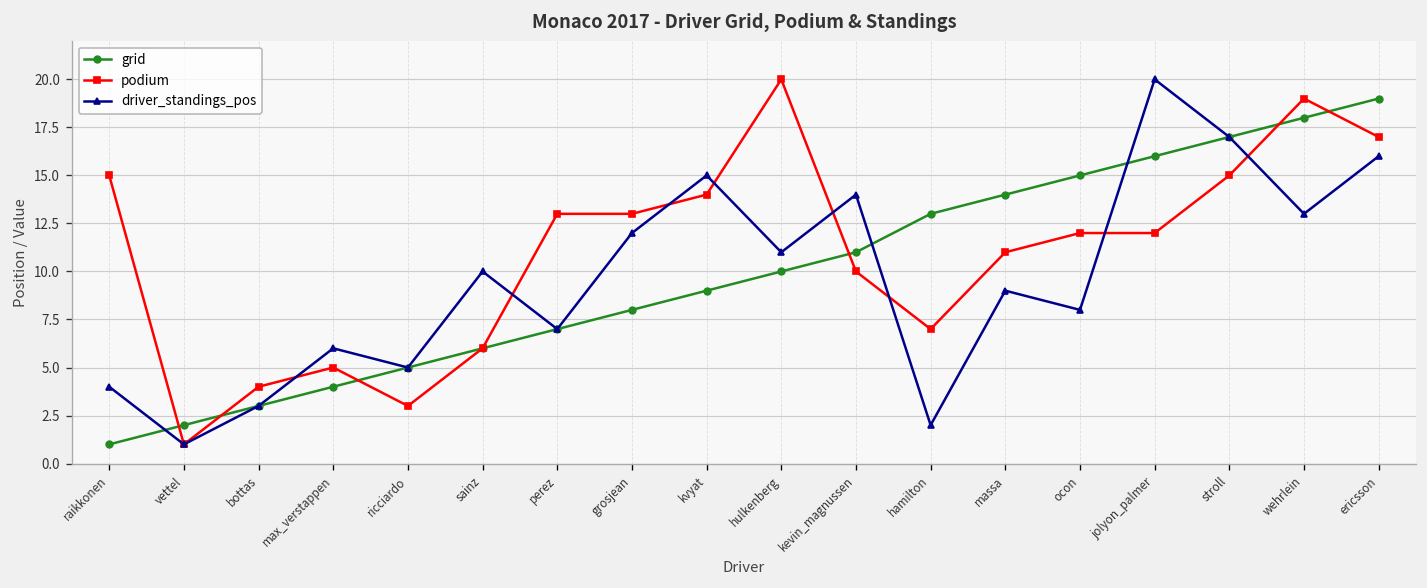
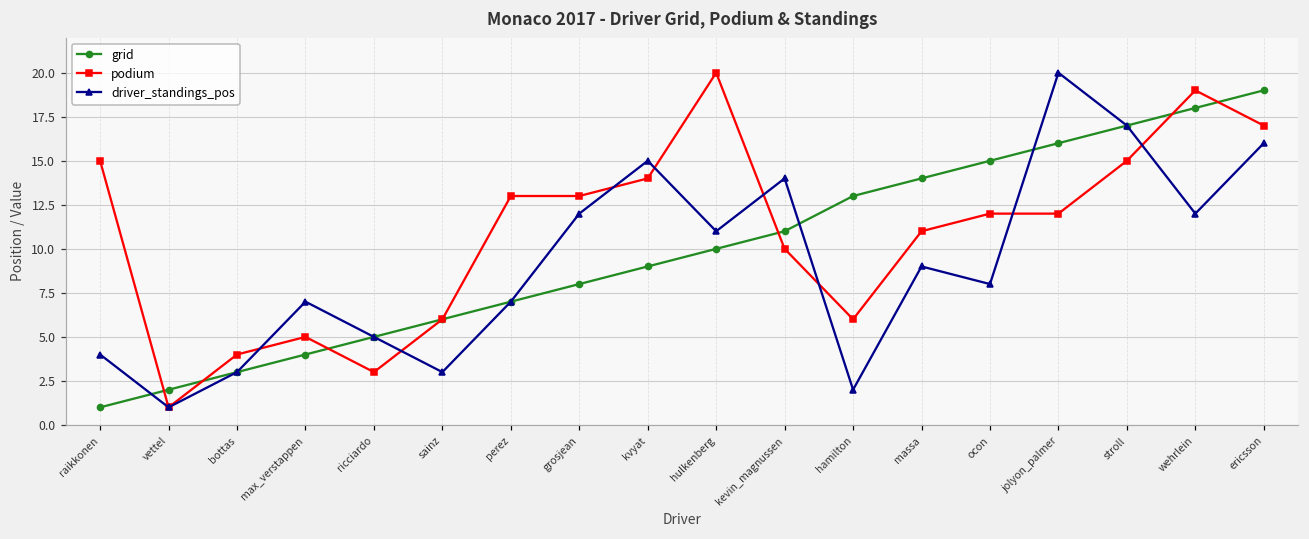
driver_standings_pos, max_verstappen: 6 -> 7
driver_standings_pos, sainz: 10 -> 3
podium, hamilton: 7 -> 6
driver_standings_pos, wehrlein: 13 -> 12
